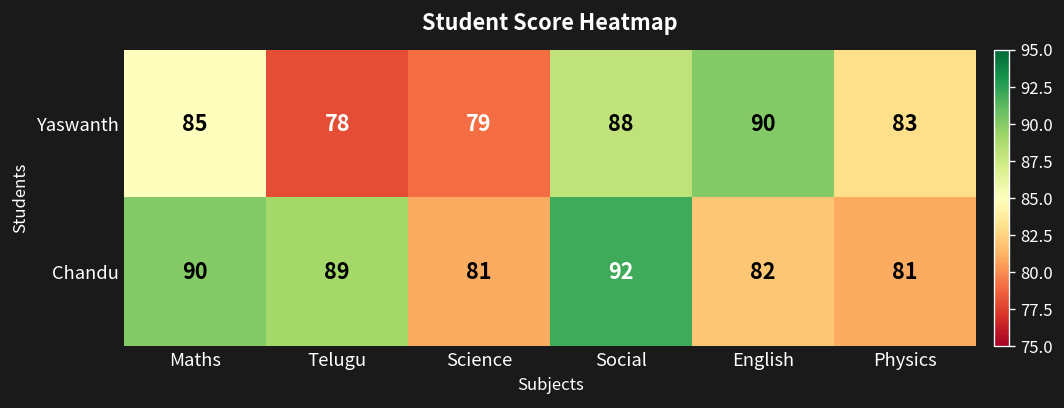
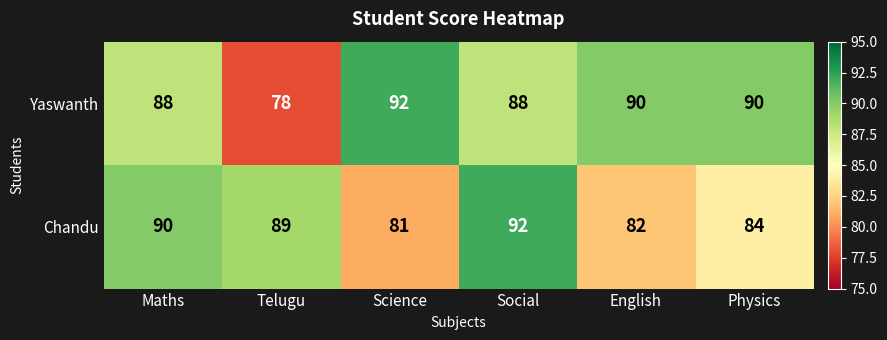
Yaswanth, Maths: 85 -> 88
Yaswanth, Science: 79 -> 92
Yaswanth, Physics: 83 -> 90
Chandu, Physics: 81 -> 84
